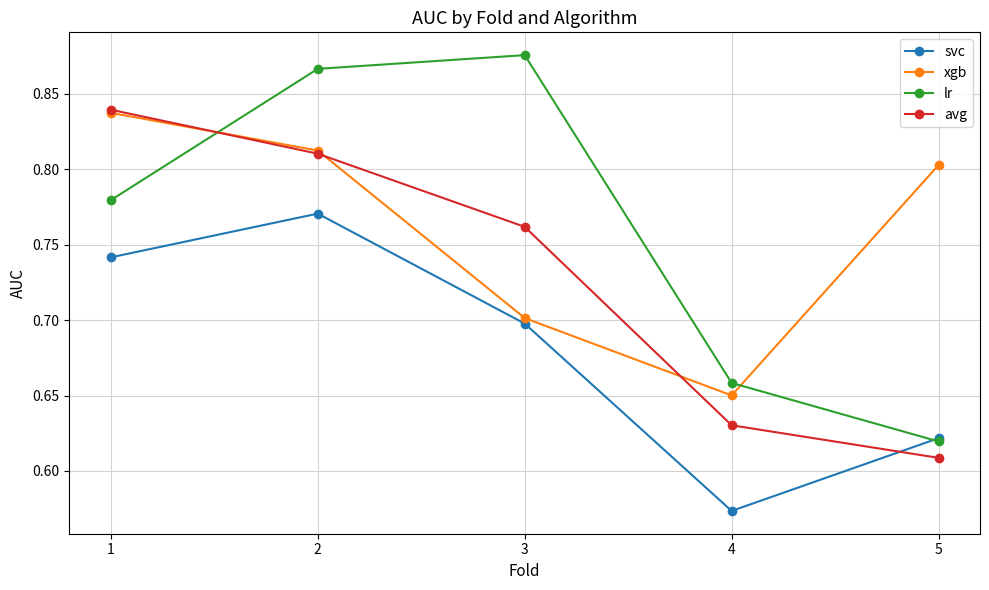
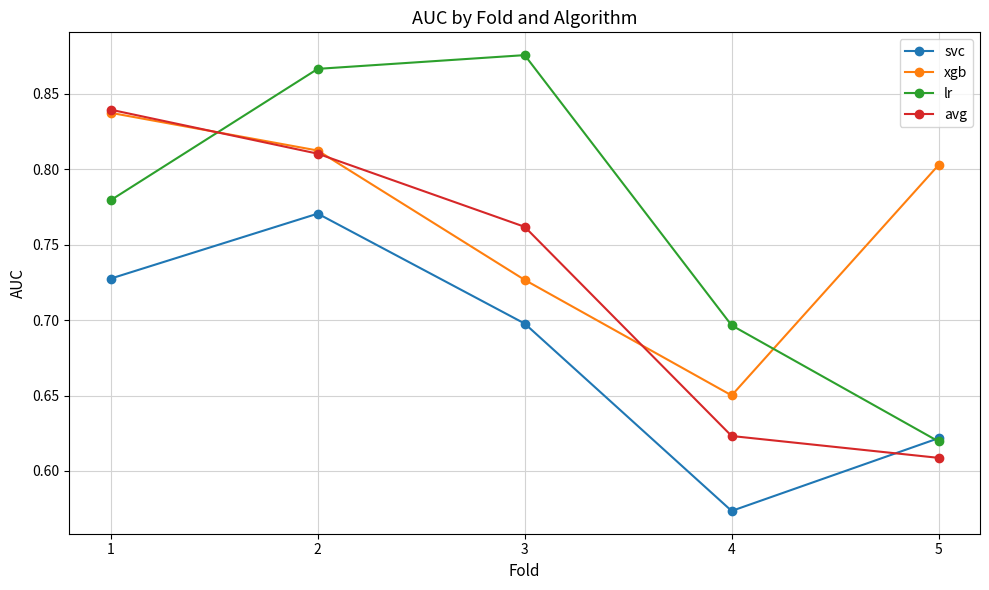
svc, 1: 0.742 -> 0.728
xgb, 3: 0.701 -> 0.727
lr, 4: 0.658 -> 0.697
avg, 4: 0.630 -> 0.623
